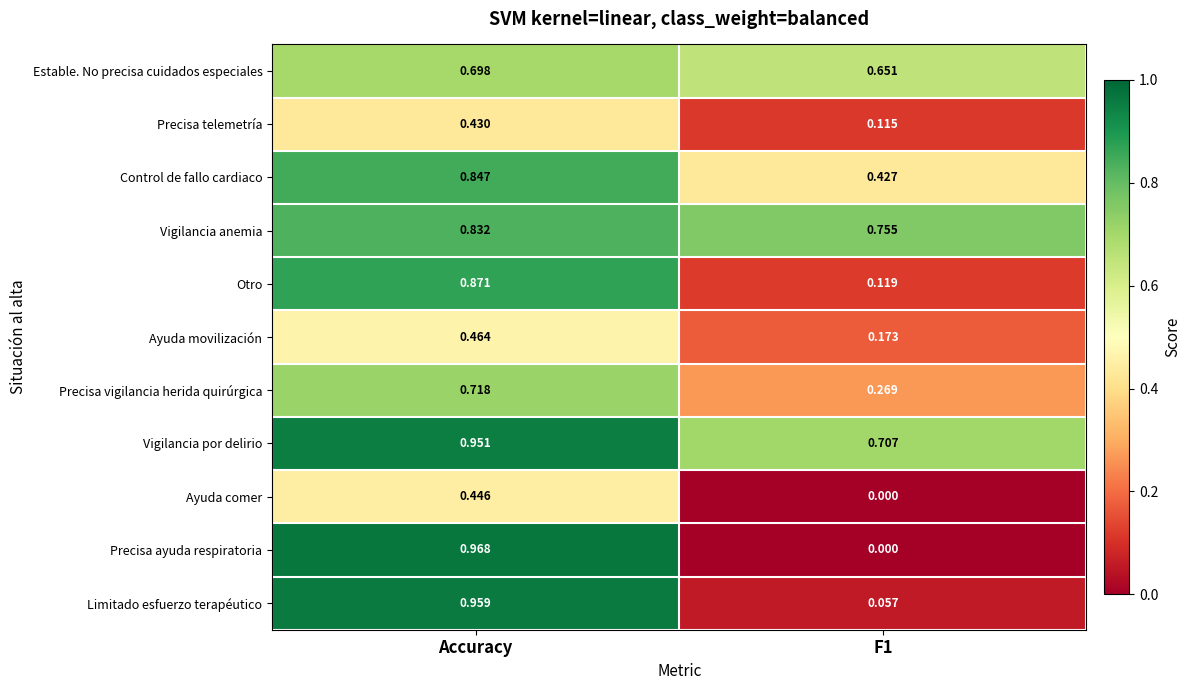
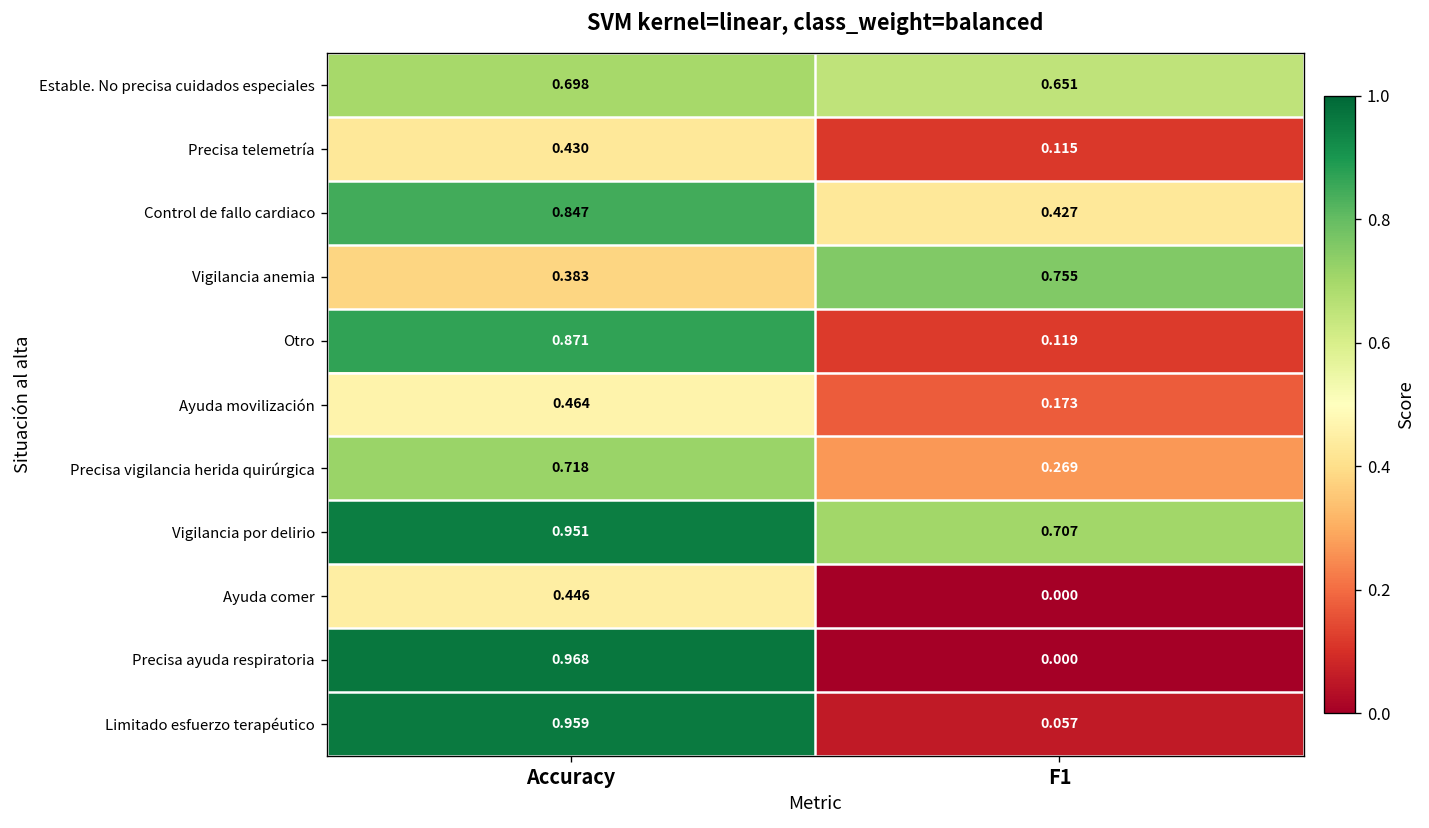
Vigilancia anemia, Accuracy: 0.832 -> 0.383
